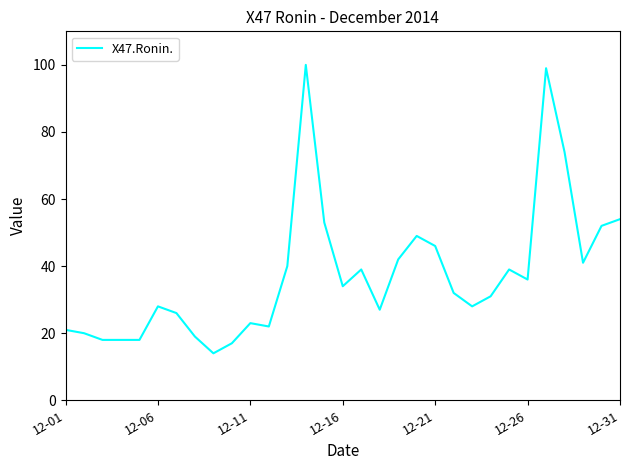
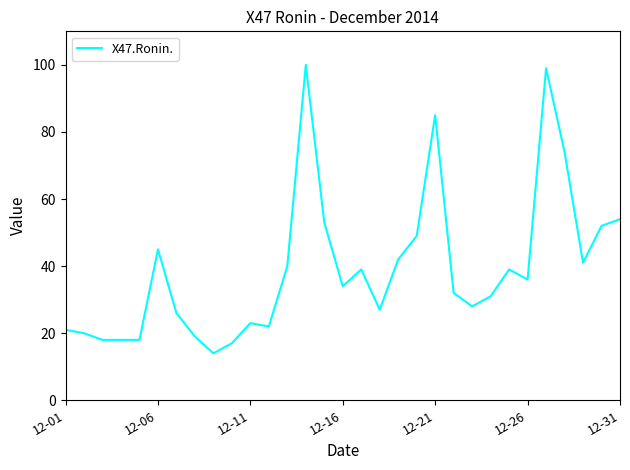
12-06: 28 -> 45
12-21: 46 -> 85
